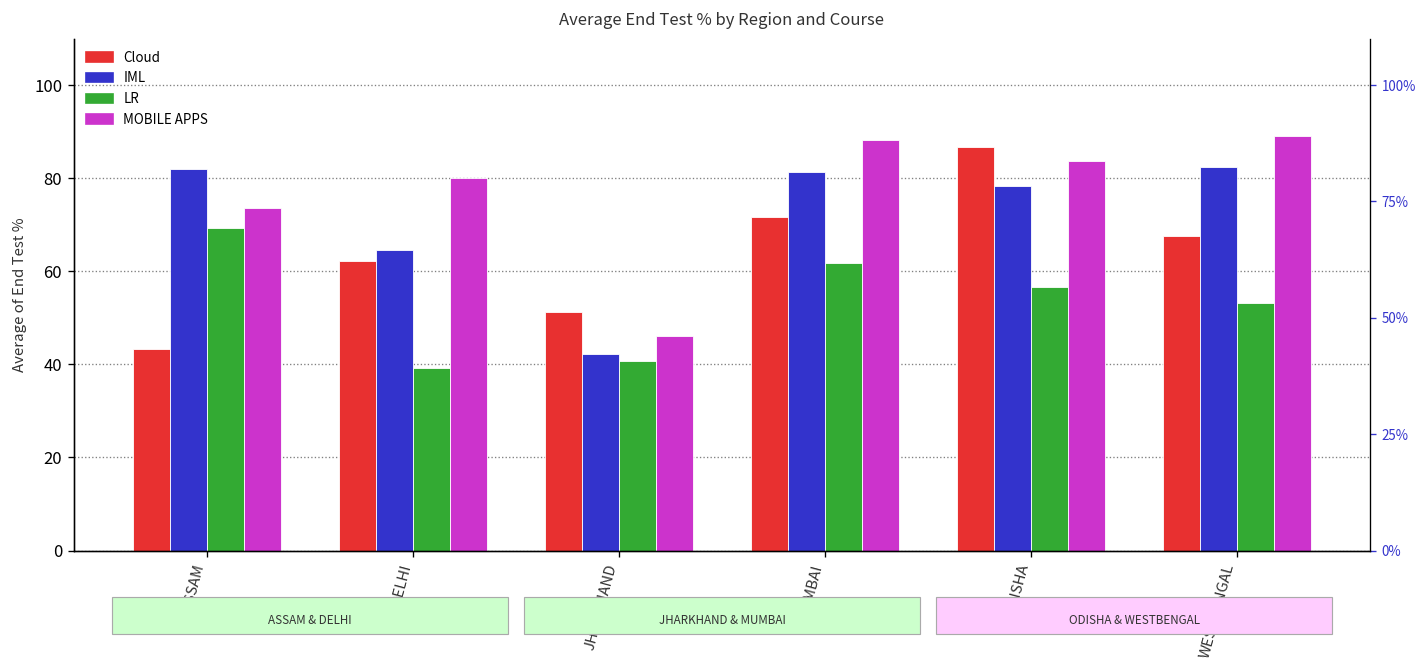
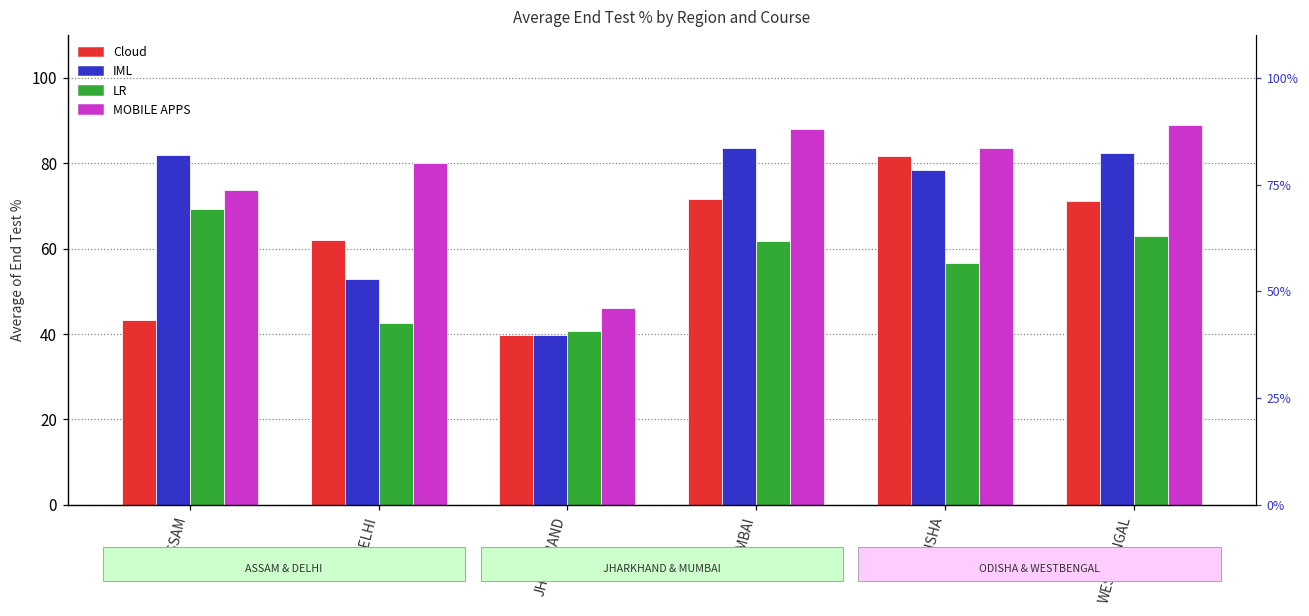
IML, DELHI: 65 -> 53
LR, DELHI: 39 -> 43
Cloud, JHARKHAND: 51 -> 40
IML, JHARKHAND: 42 -> 40
IML, MUMBAI: 81 -> 84
Cloud, ODISHA: 87 -> 82
Cloud, WESTBENGAL: 68 -> 71
LR, WESTBENGAL: 53 -> 63
